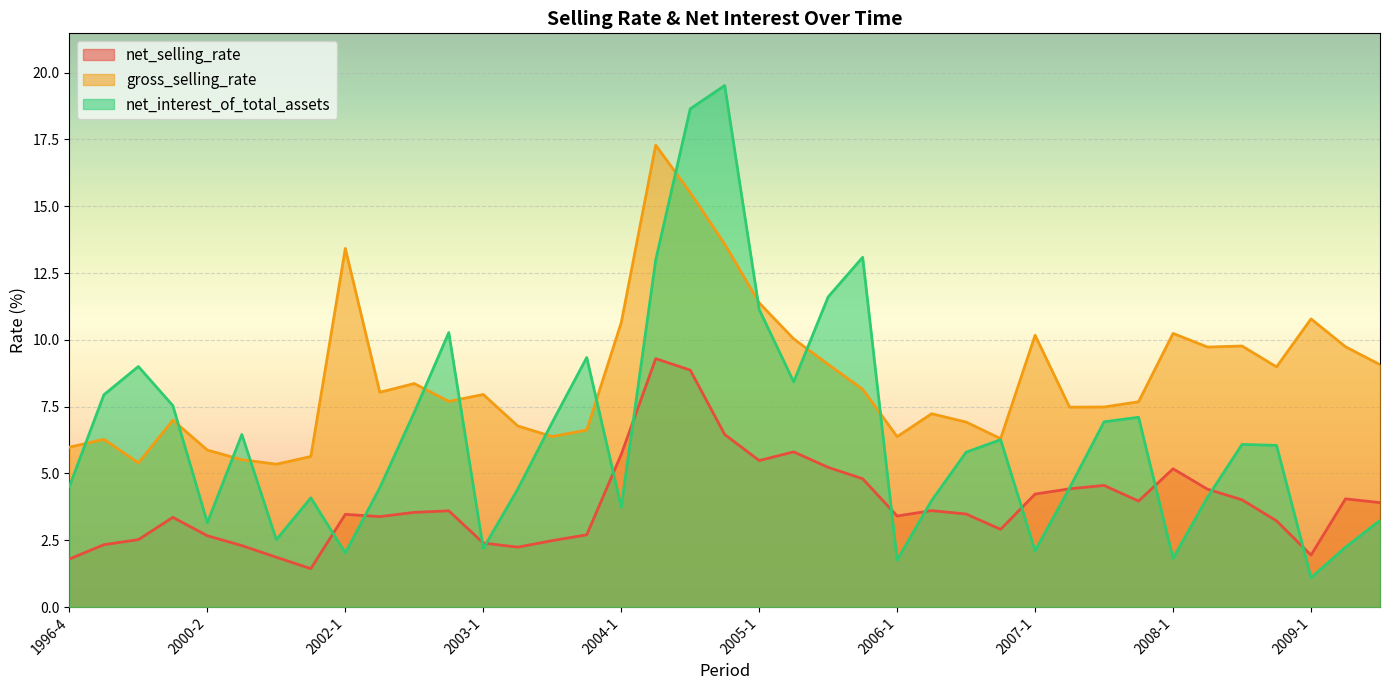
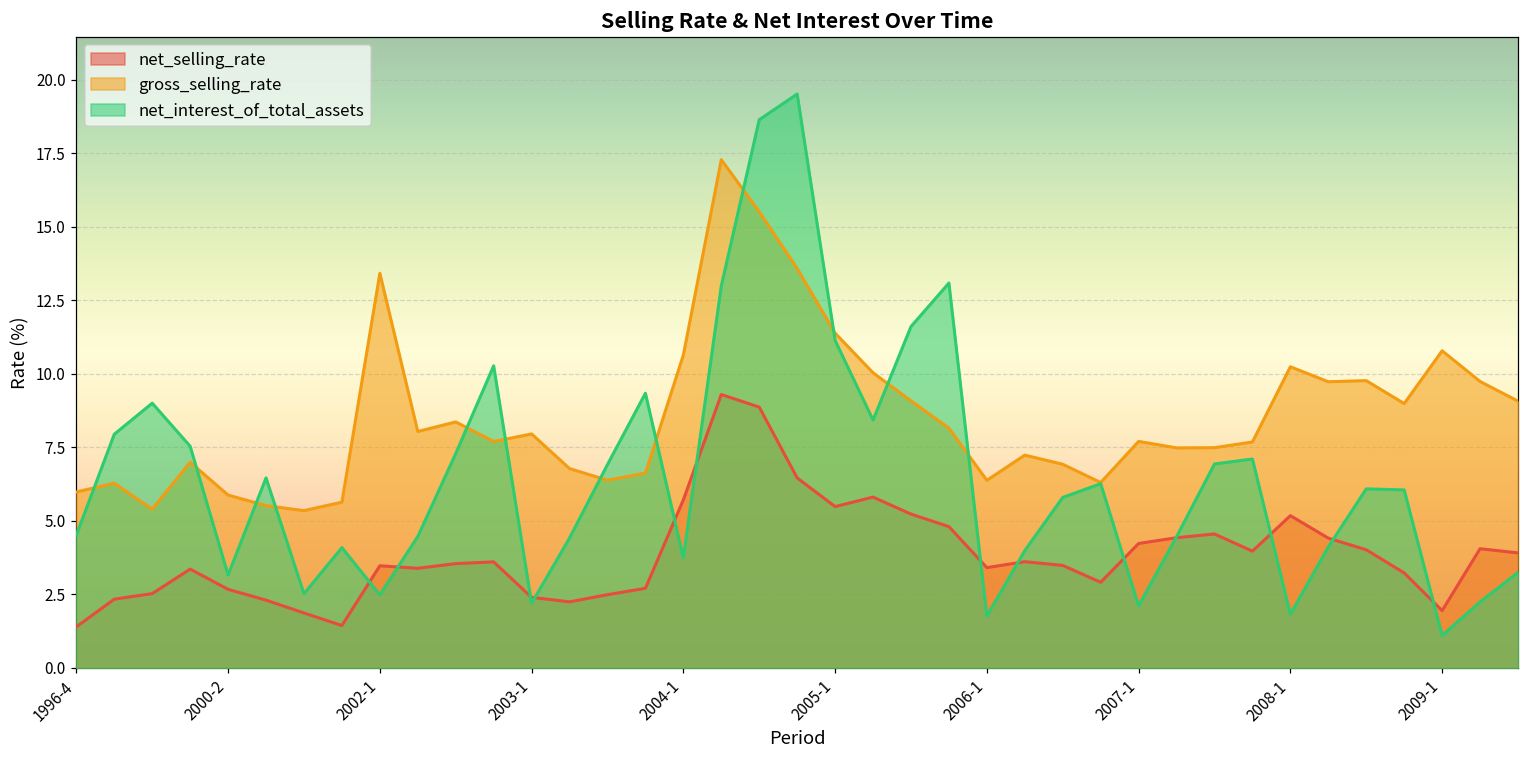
net_selling_rate, 1996-4: 1.8 -> 1.4
net_interest_of_total_assets, 2002-1: 2.0 -> 2.5
gross_selling_rate, 2007-1: 10.2 -> 7.7
